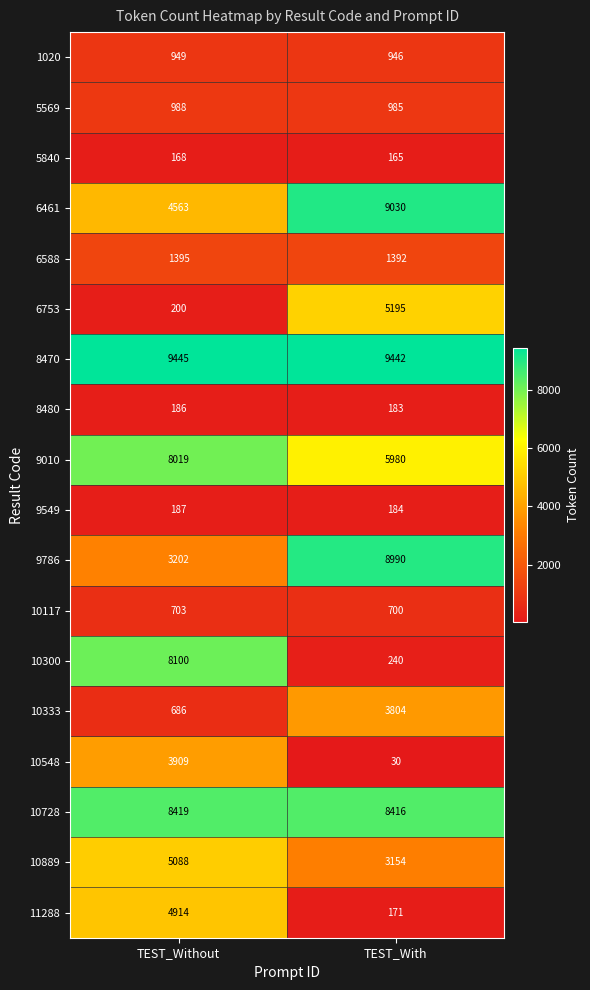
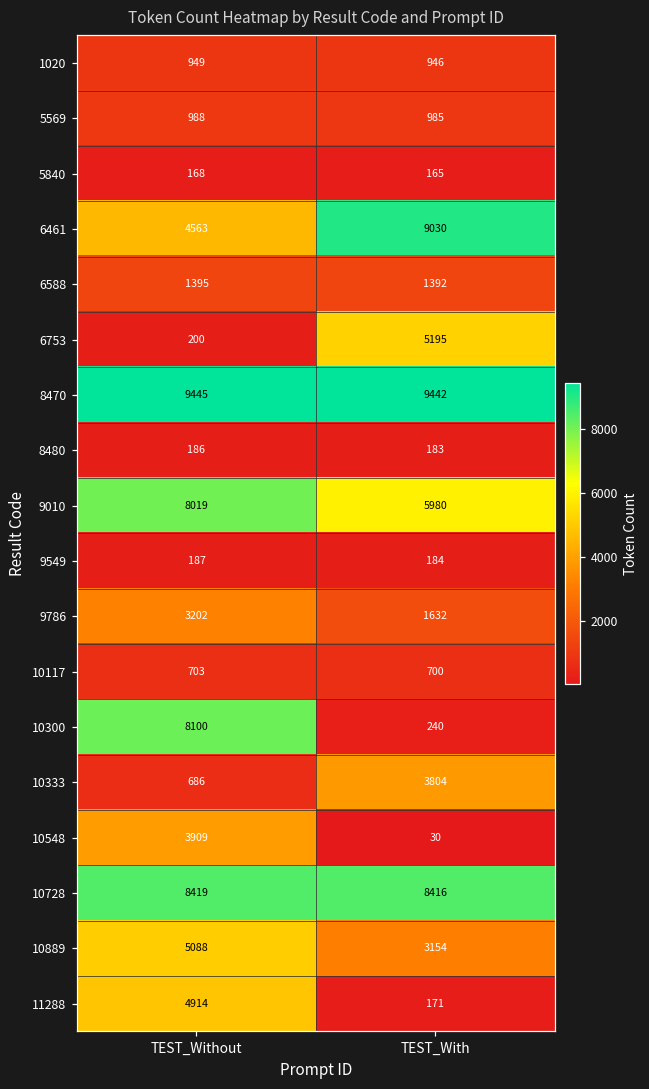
9786, TEST_With: 8990 -> 1632
